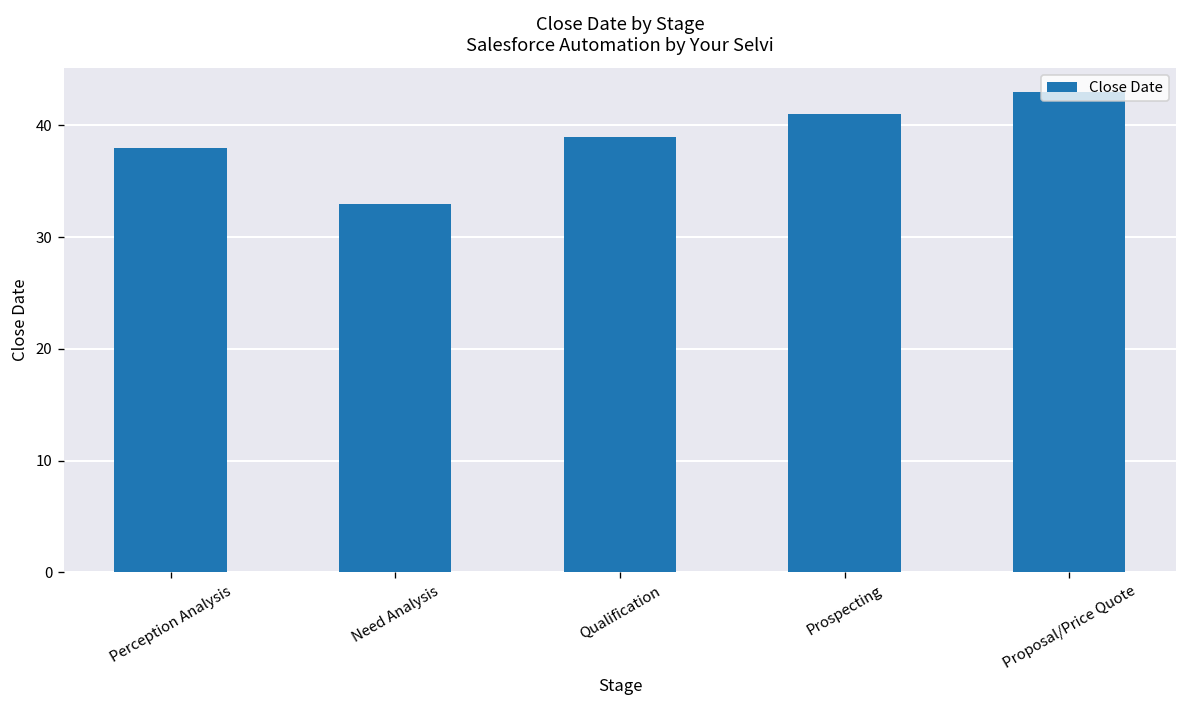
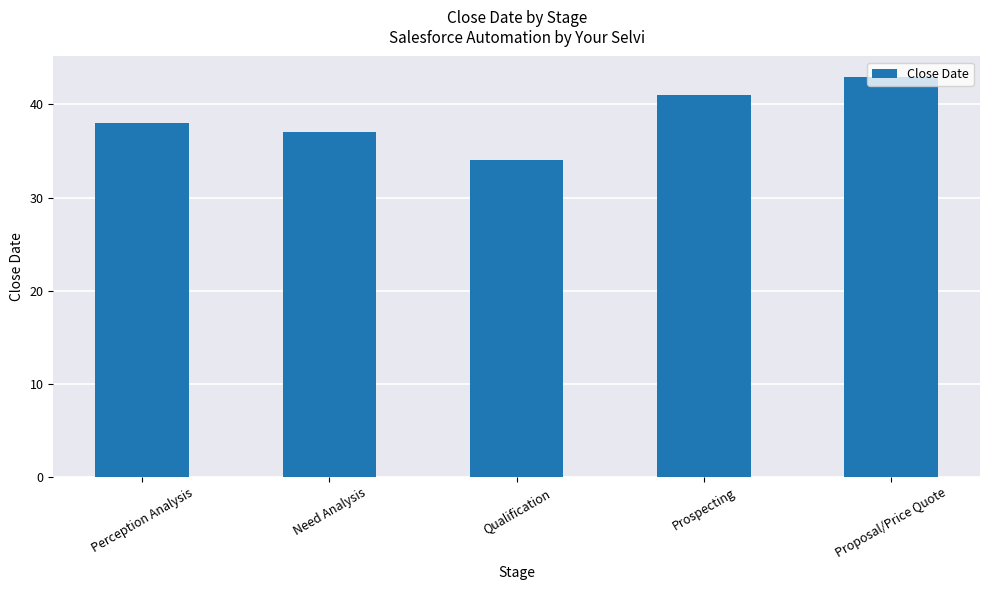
Need Analysis: 33 -> 37
Qualification: 39 -> 34
